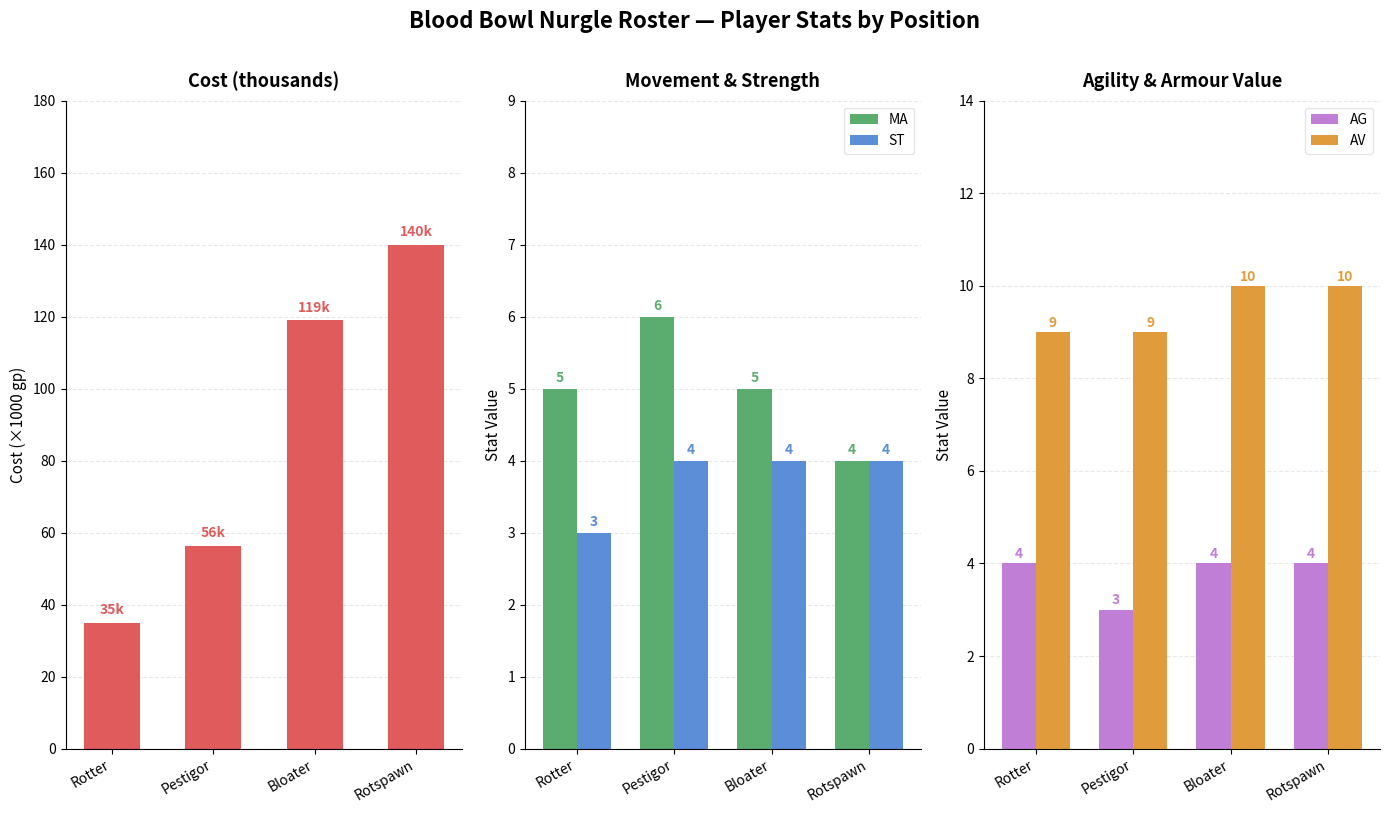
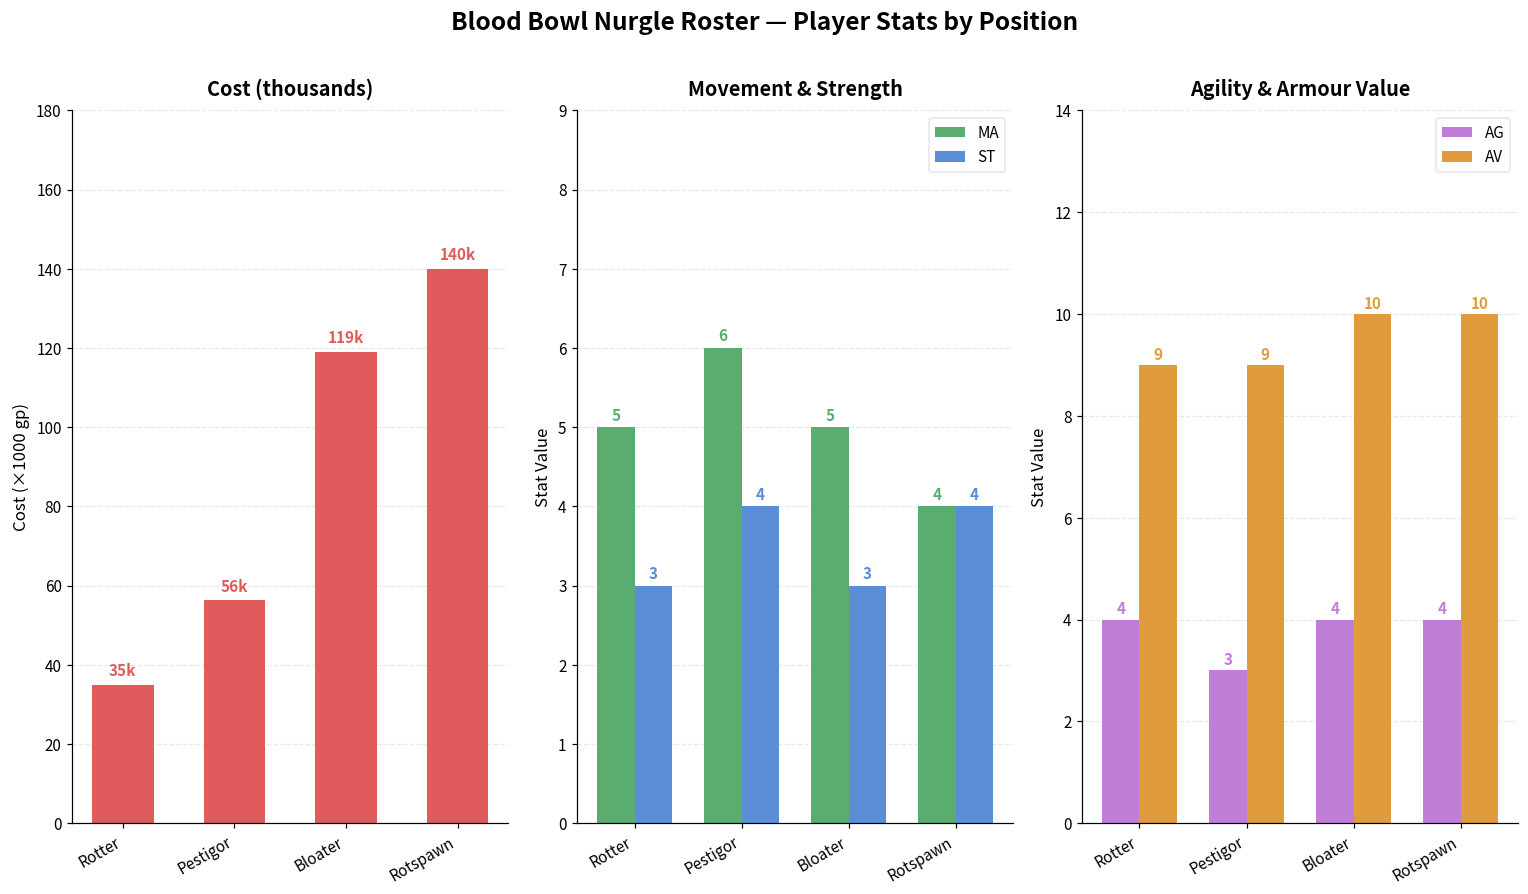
Movement & Strength, ST, Bloater: 4 -> 3
